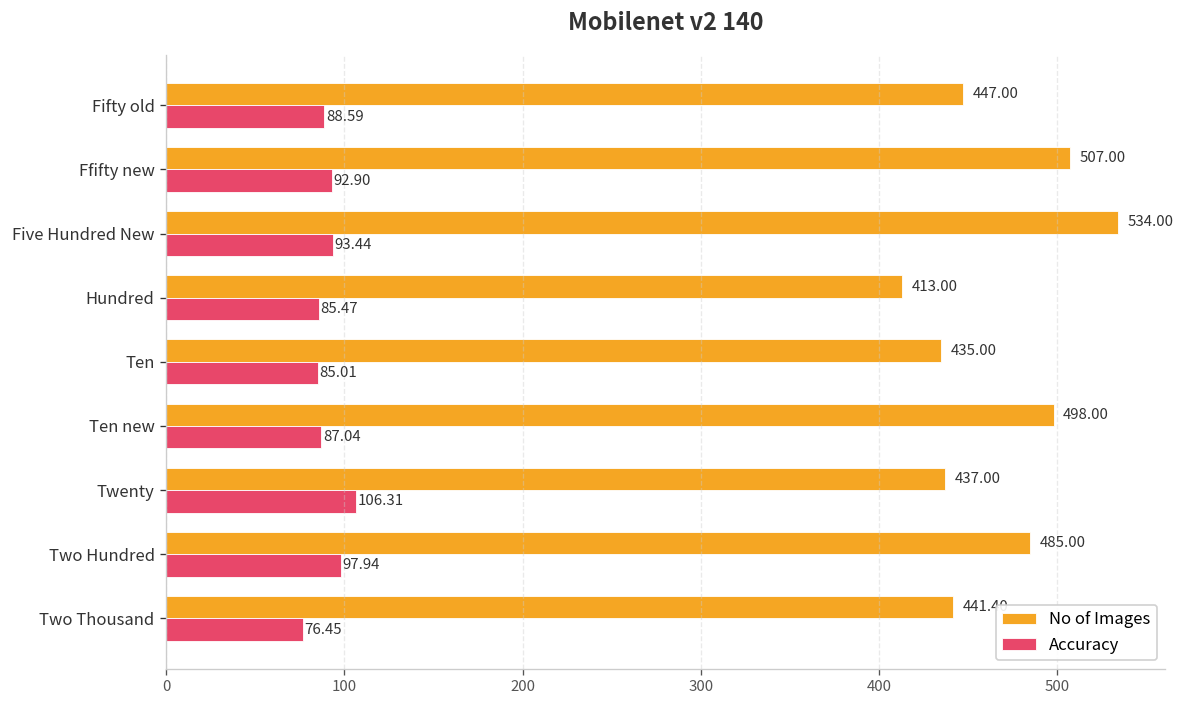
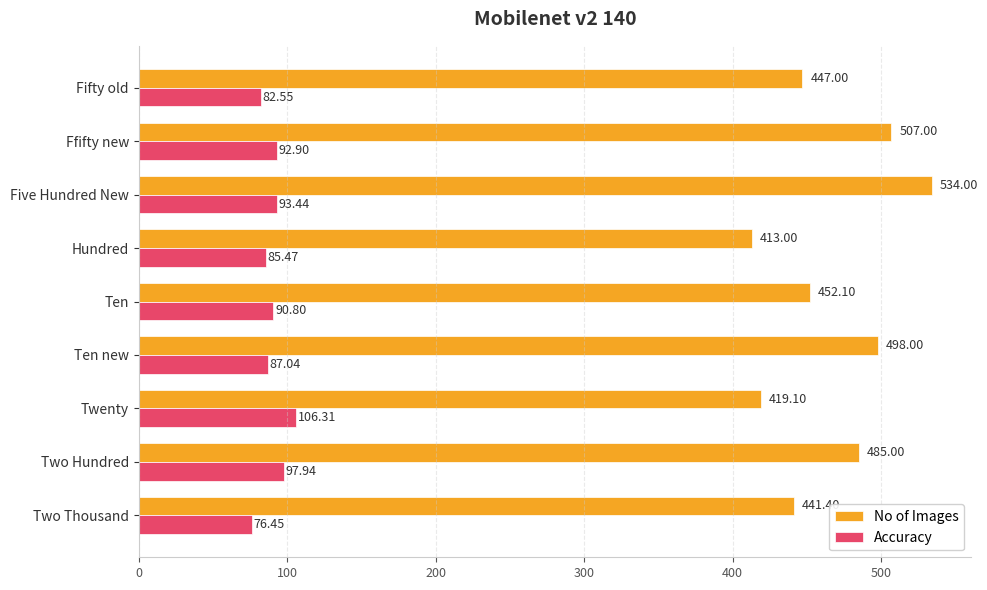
Accuracy, Fifty old: 88.59 -> 82.55
No of Images, Ten: 435.00 -> 452.10
Accuracy, Ten: 85.01 -> 90.80
No of Images, Twenty: 437.00 -> 419.10
